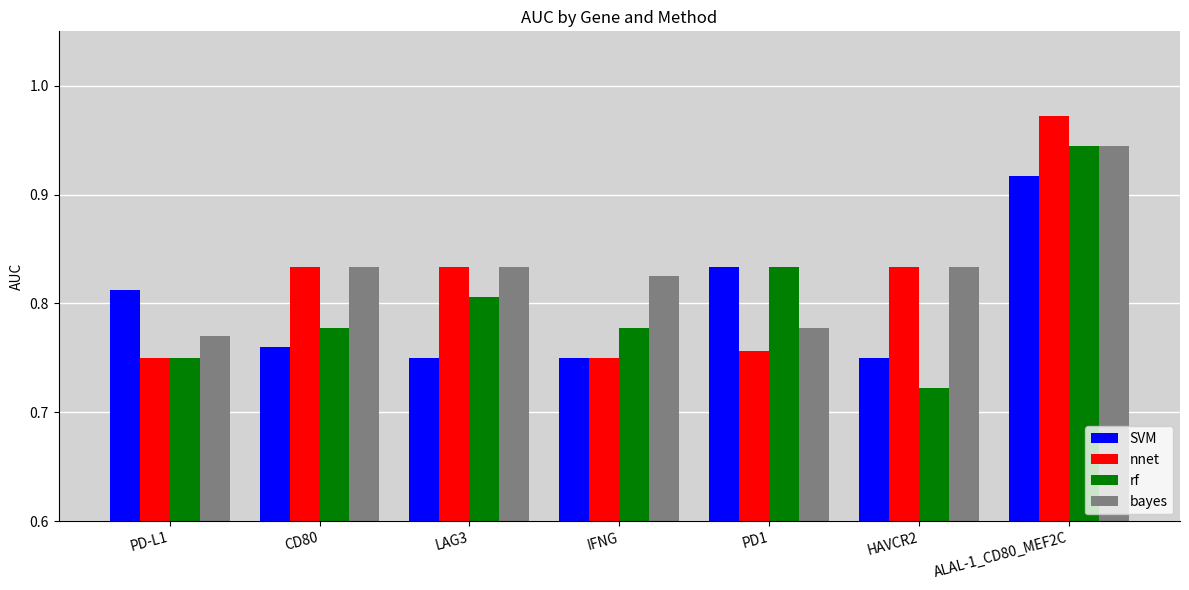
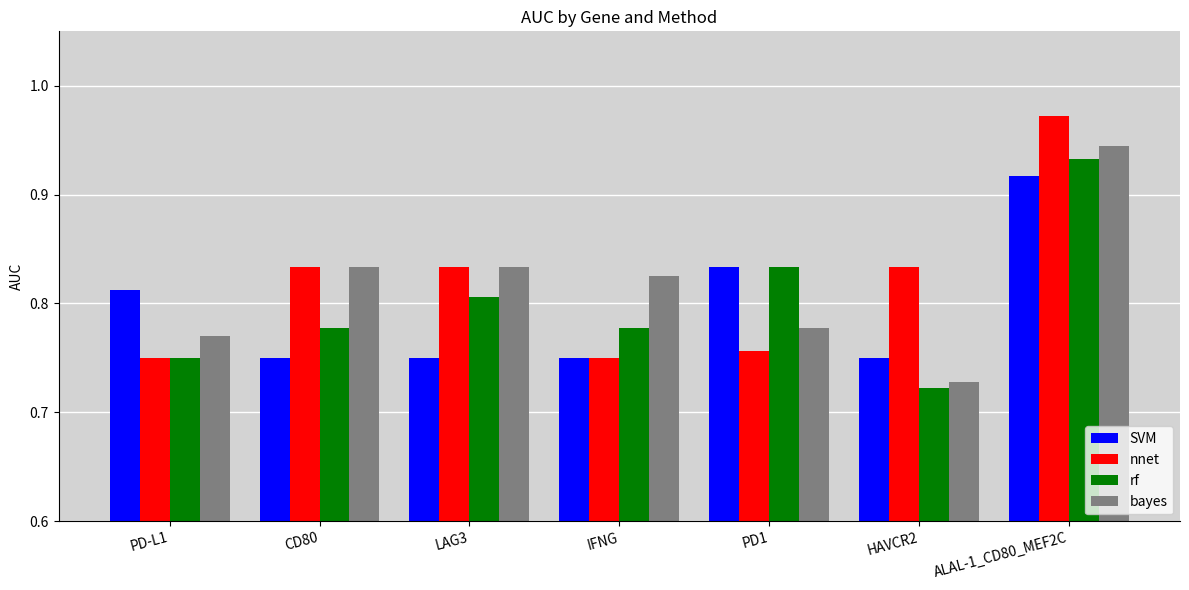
SVM, CD80: 0.76 -> 0.75
bayes, HAVCR2: 0.833 -> 0.728
rf, ALAL-1_CD80_MEF2C: 0.944 -> 0.933
